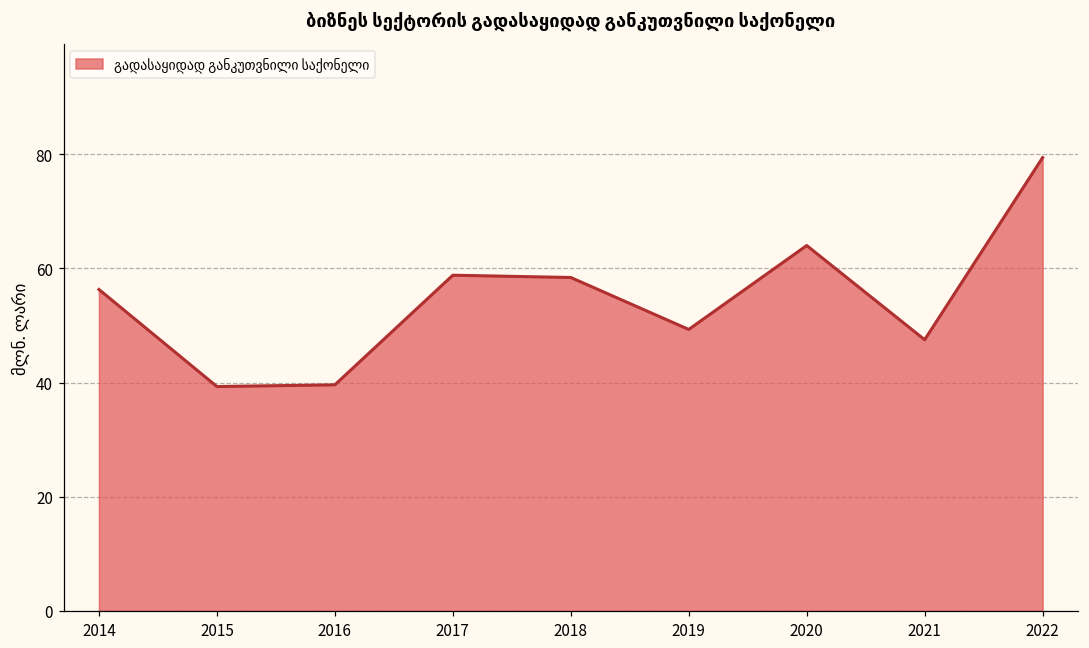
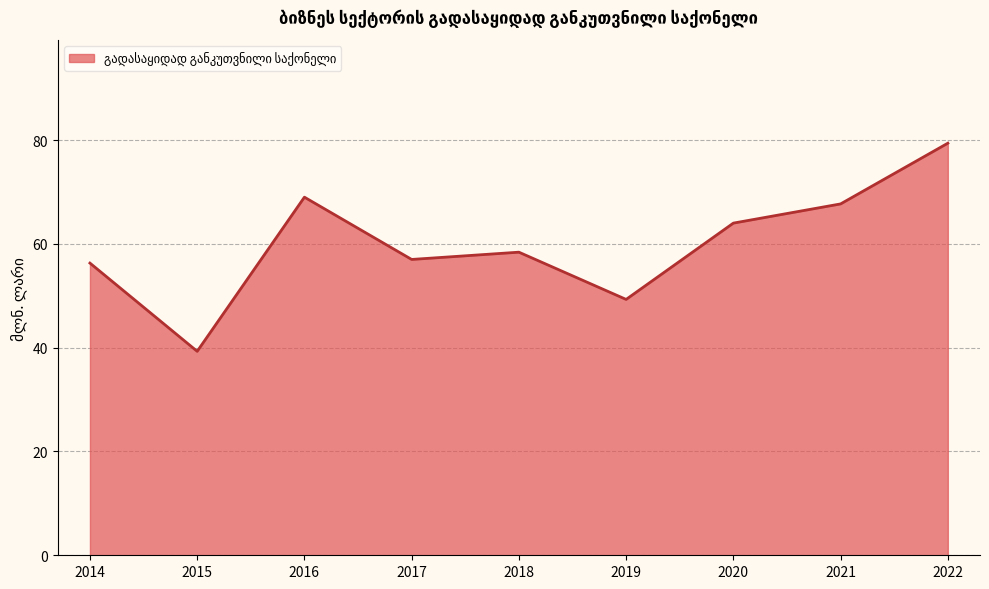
2016: 40 -> 69
2017: 59 -> 57
2021: 48 -> 68
